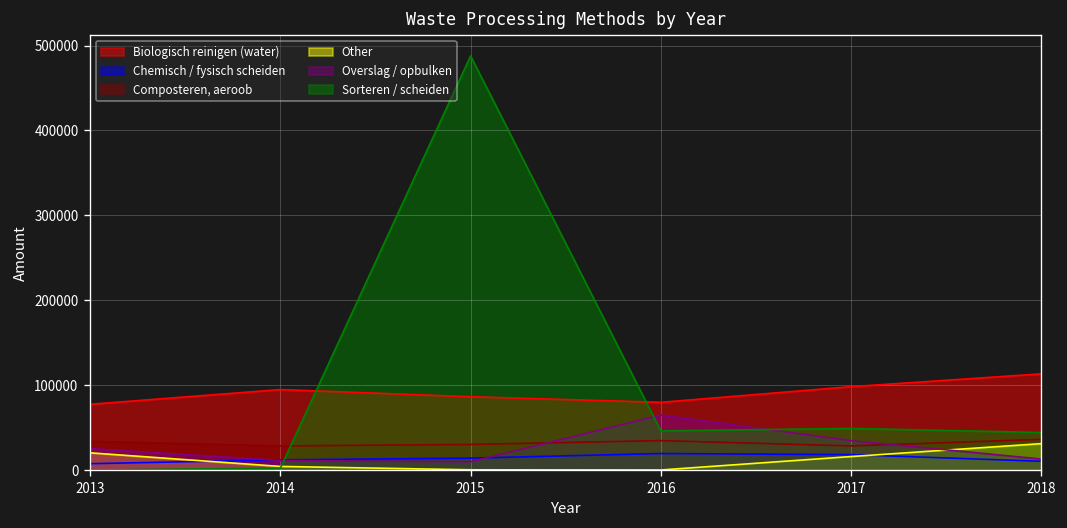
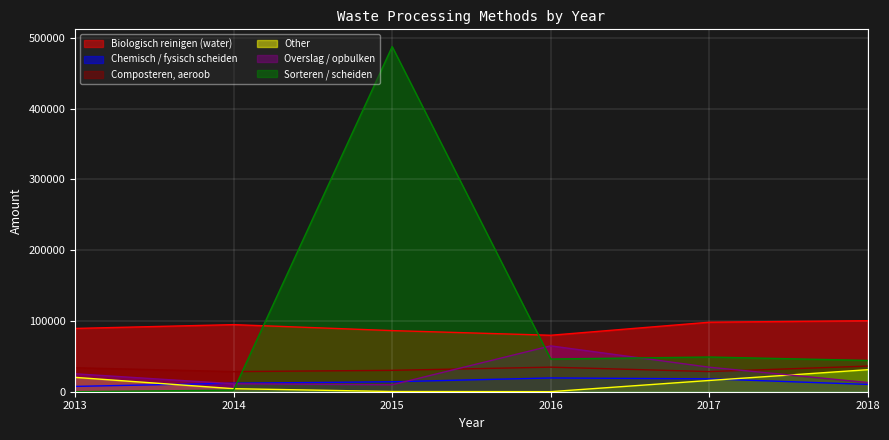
Biologisch reinigen (water), 2013: 80000 -> 90000
Biologisch reinigen (water), 2018: 110000 -> 100000
